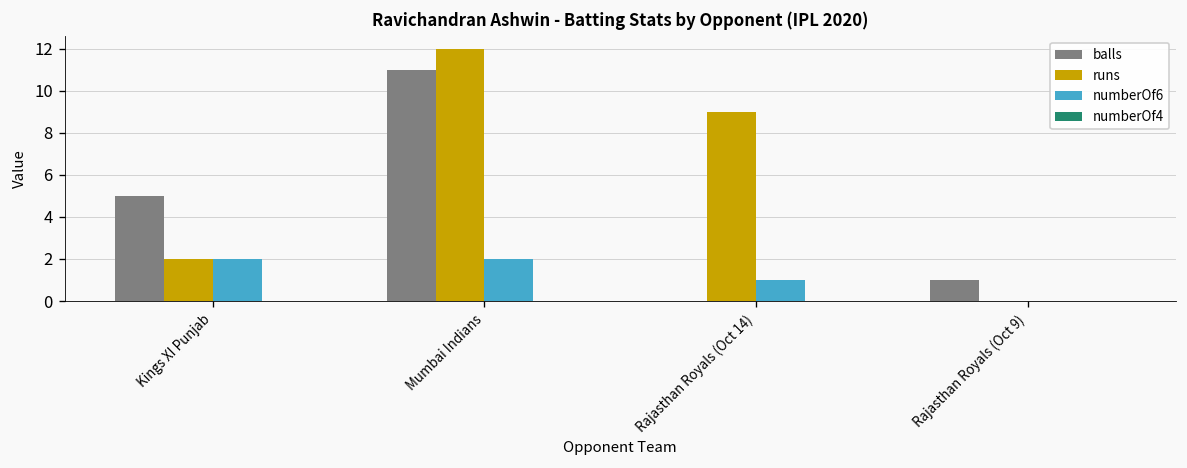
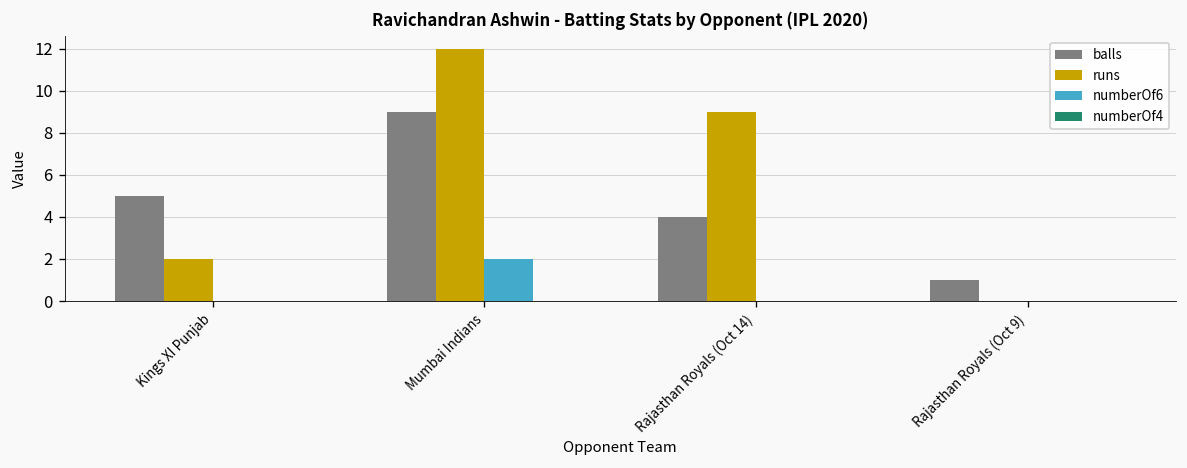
numberOf6, Kings XI Punjab: 2 -> 0
balls, Mumbai Indians: 11 -> 9
balls, Rajasthan Royals (Oct 14): 0 -> 4
numberOf6, Rajasthan Royals (Oct 14): 1 -> 0
